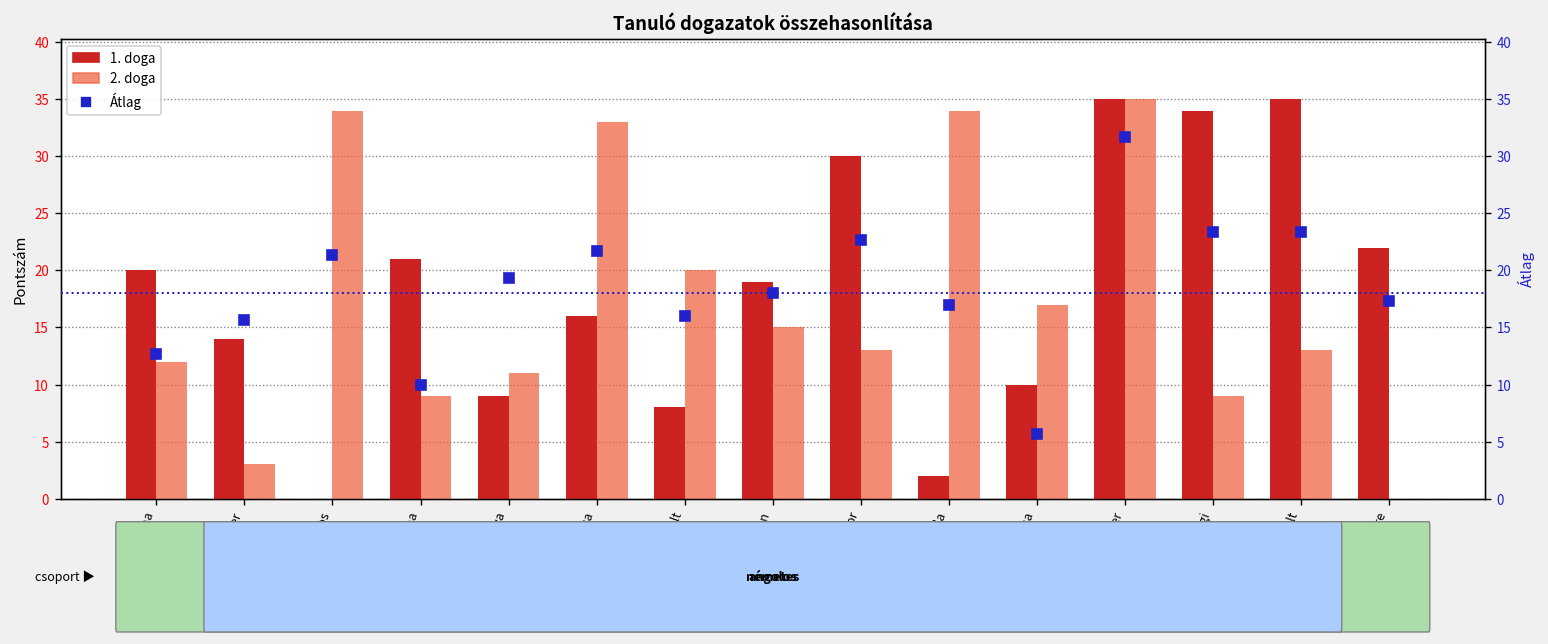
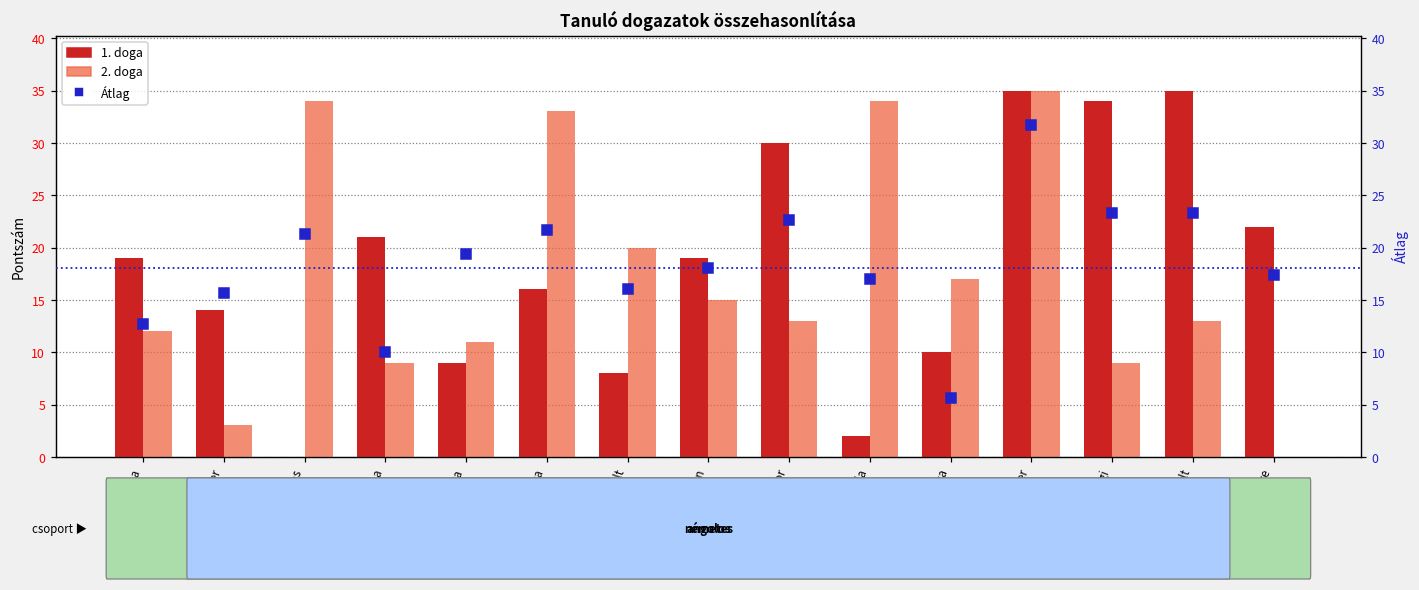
1. doga, Német Diána: 20 -> 19
